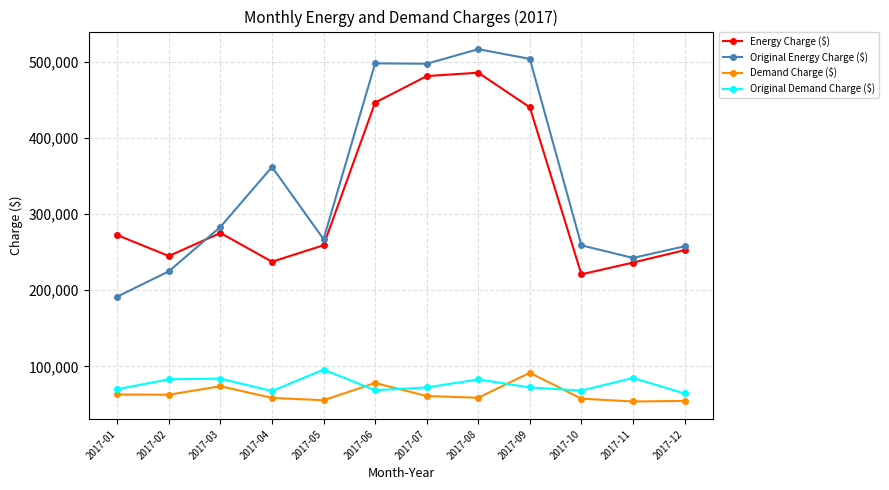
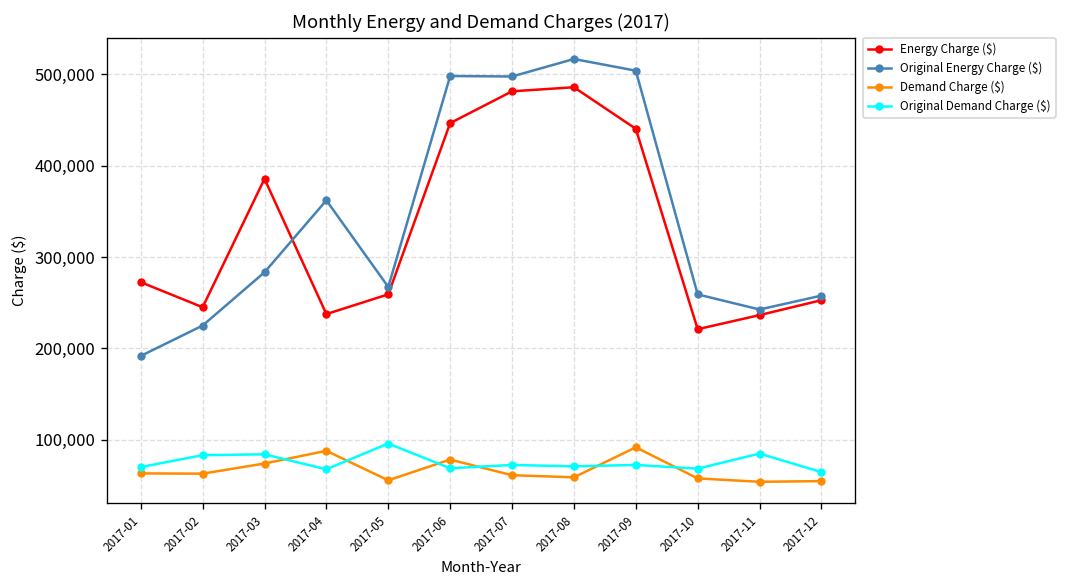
Energy Charge ($), 2017-03: 280,000 -> 390,000
Demand Charge ($), 2017-04: 60,000 -> 90,000
Original Demand Charge ($), 2017-08: 80,000 -> 70,000
